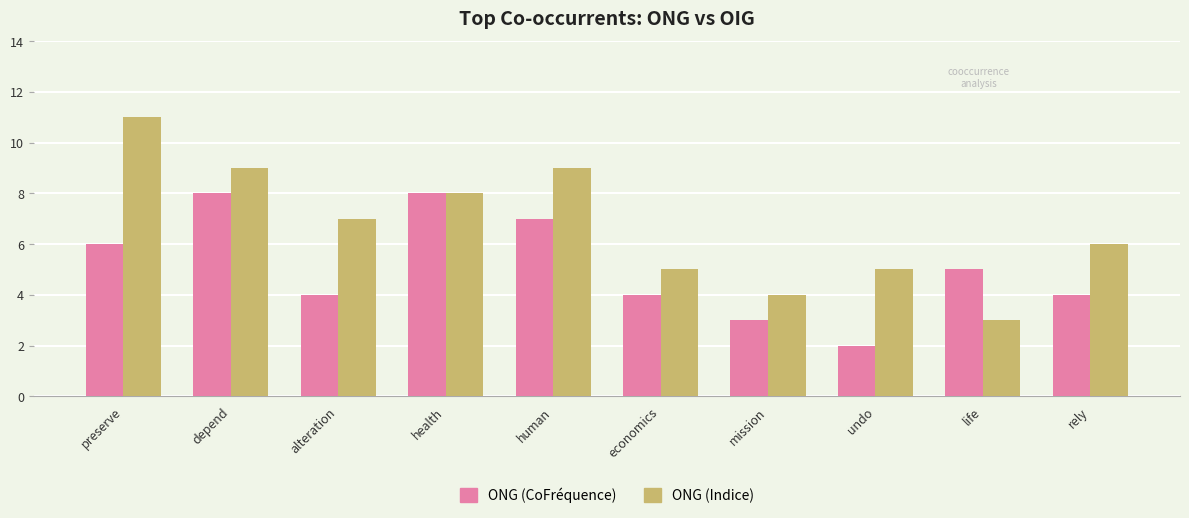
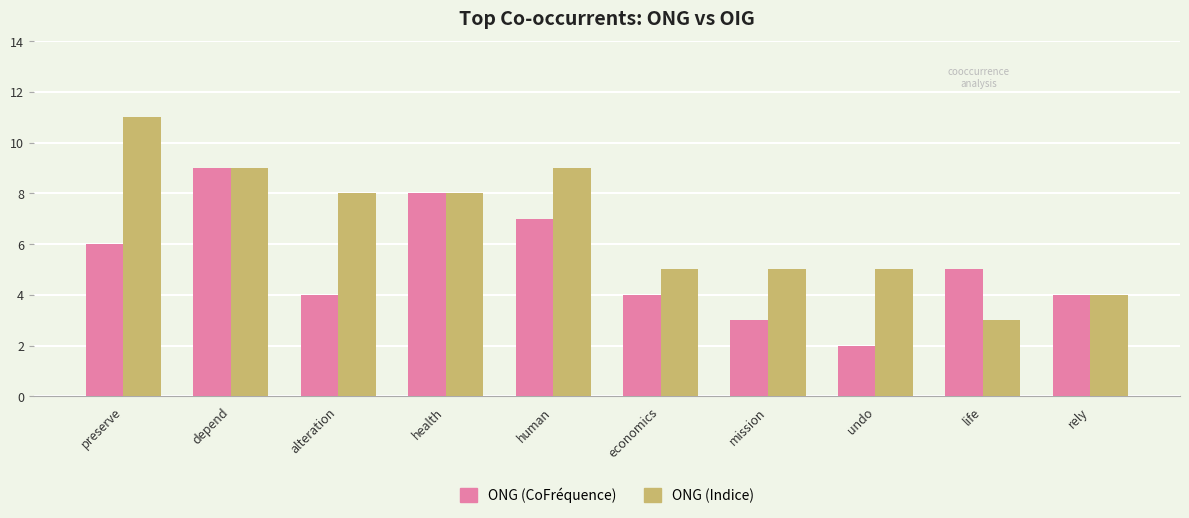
ONG (CoFréquence), depend: 8 -> 9
ONG (Indice), alteration: 7 -> 8
ONG (Indice), mission: 4 -> 5
ONG (Indice), rely: 6 -> 4
